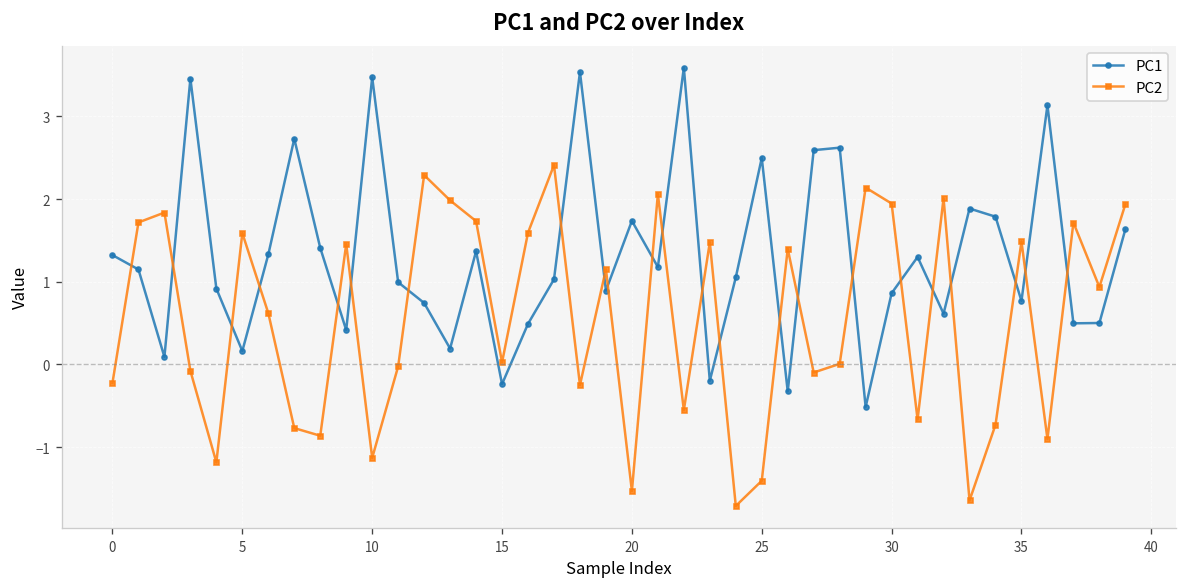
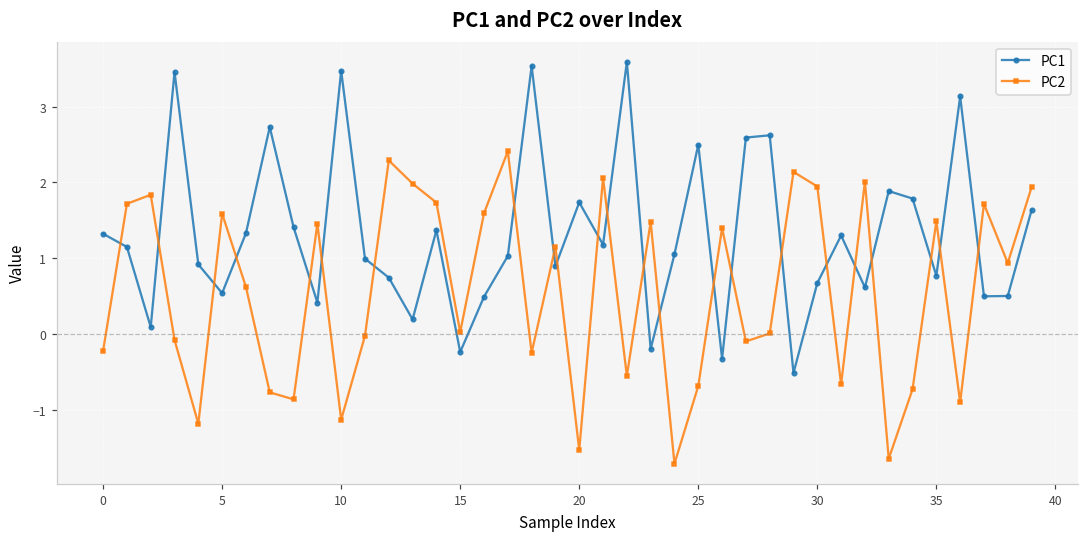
PC1, 5: 0.2 -> 0.5
PC2, 25: -1.4 -> -0.7
PC1, 30: 0.9 -> 0.7
